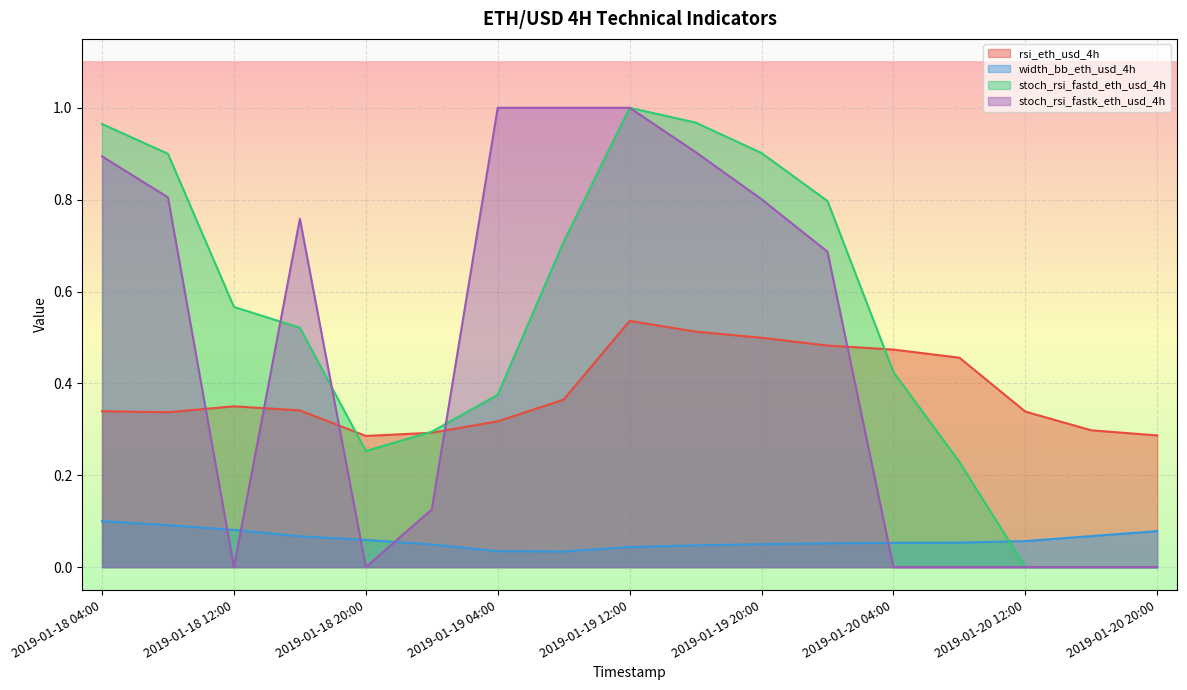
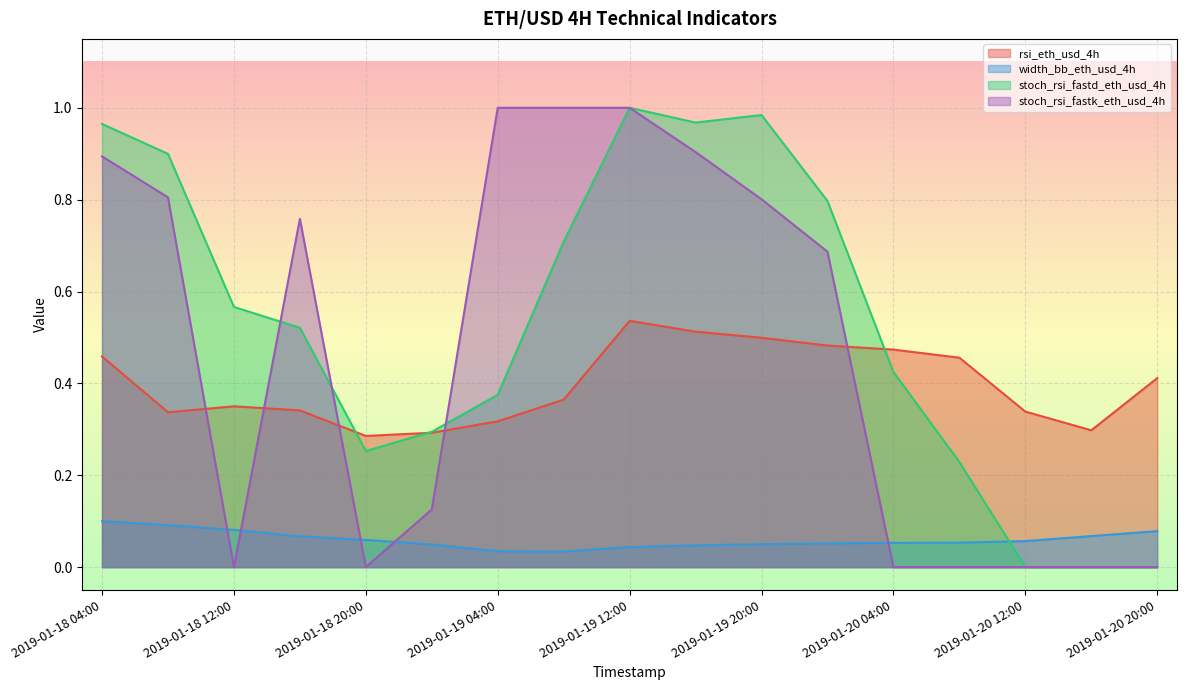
rsi_eth_usd_4h, 2019-01-18 04:00: 0.34 -> 0.46
stoch_rsi_fastd_eth_usd_4h, 2019-01-19 20:00: 0.90 -> 0.98
rsi_eth_usd_4h, 2019-01-20 20:00: 0.29 -> 0.41
